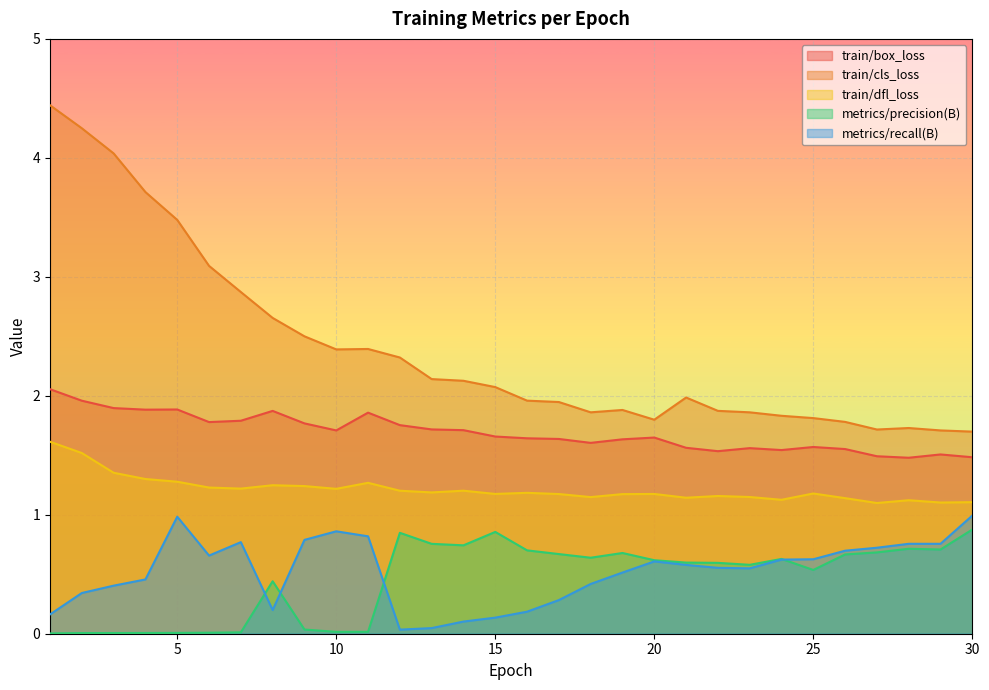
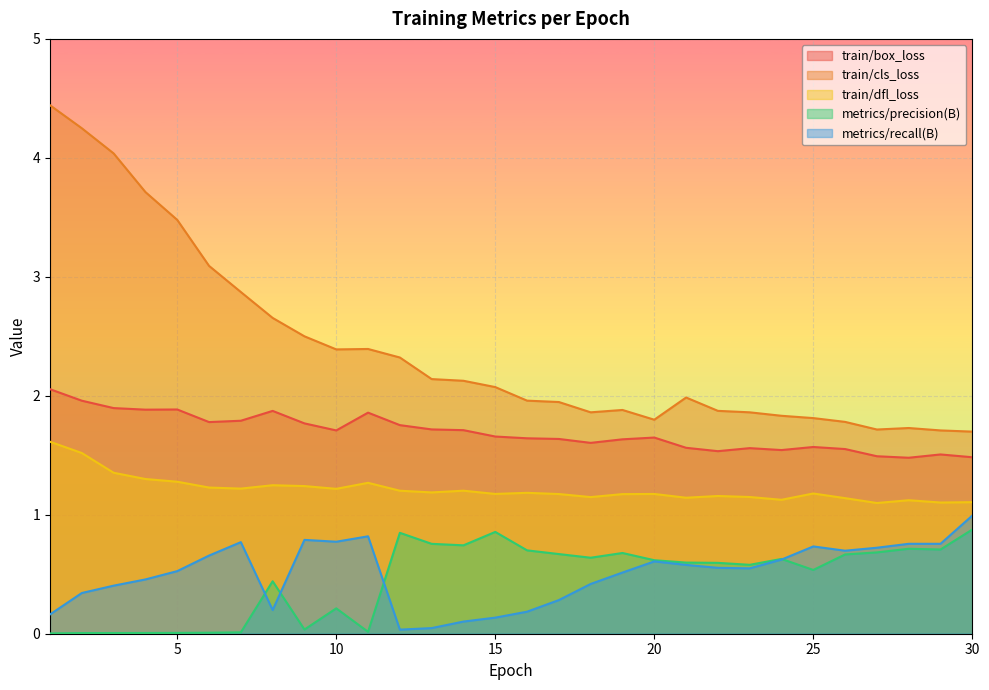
metrics/recall(B), 5: 0.98 -> 0.53
metrics/precision(B), 10: 0.02 -> 0.21
metrics/recall(B), 10: 0.86 -> 0.77
metrics/recall(B), 25: 0.63 -> 0.73
